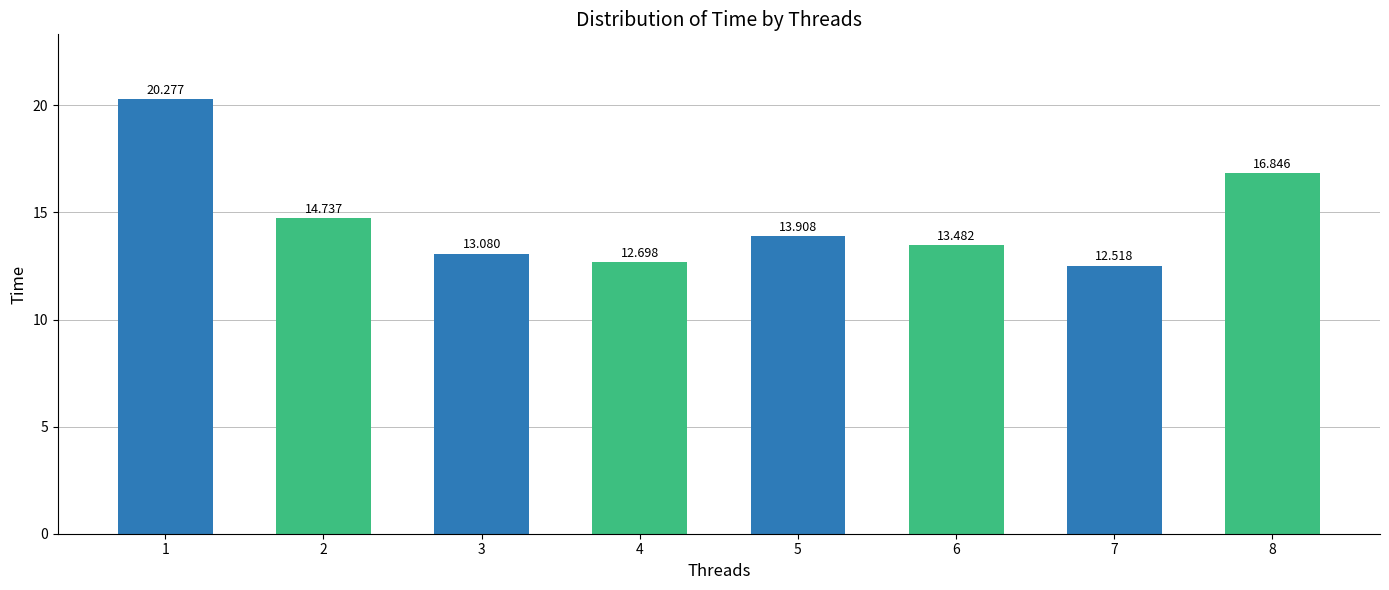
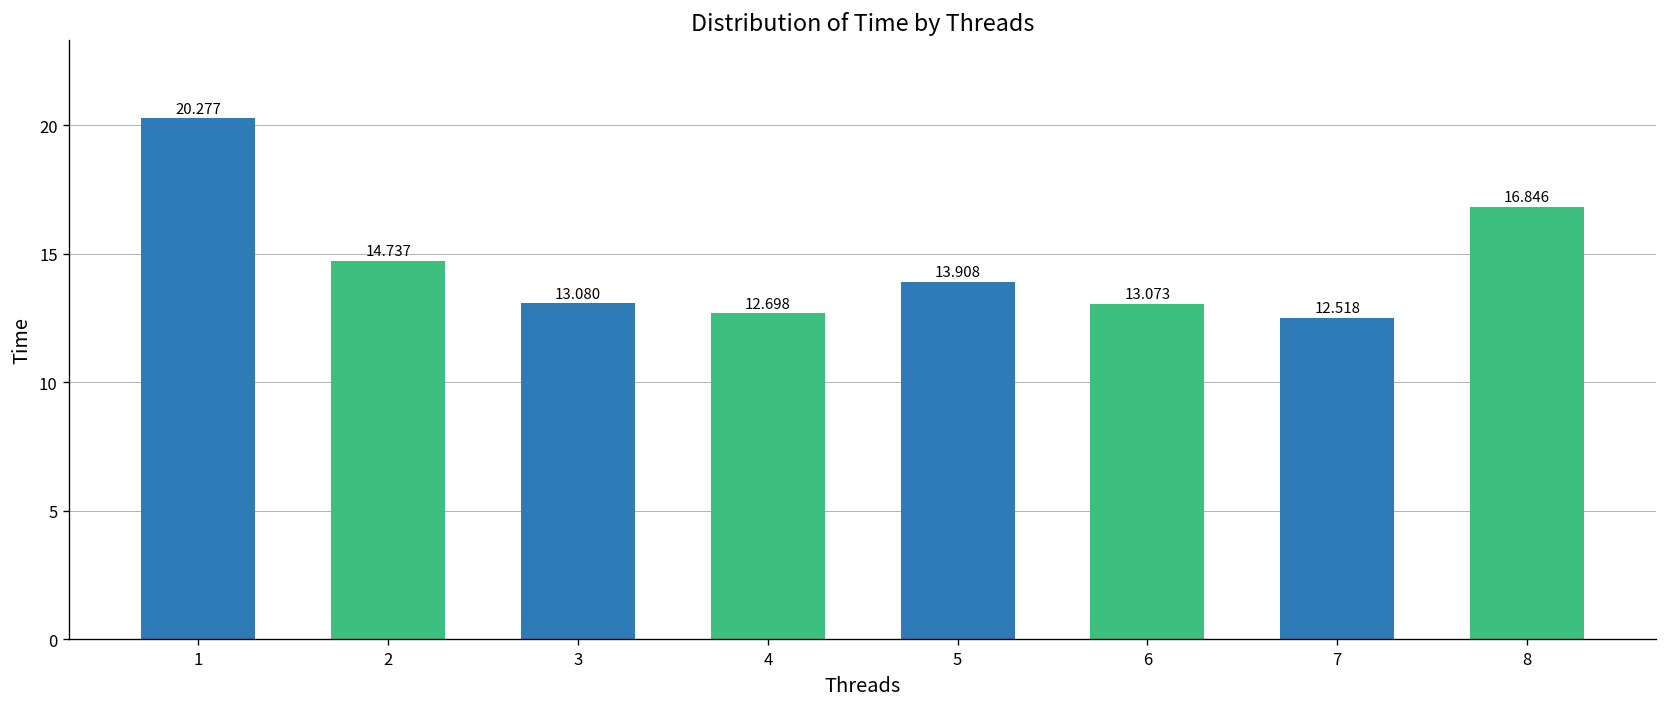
6: 13.482 -> 13.073
